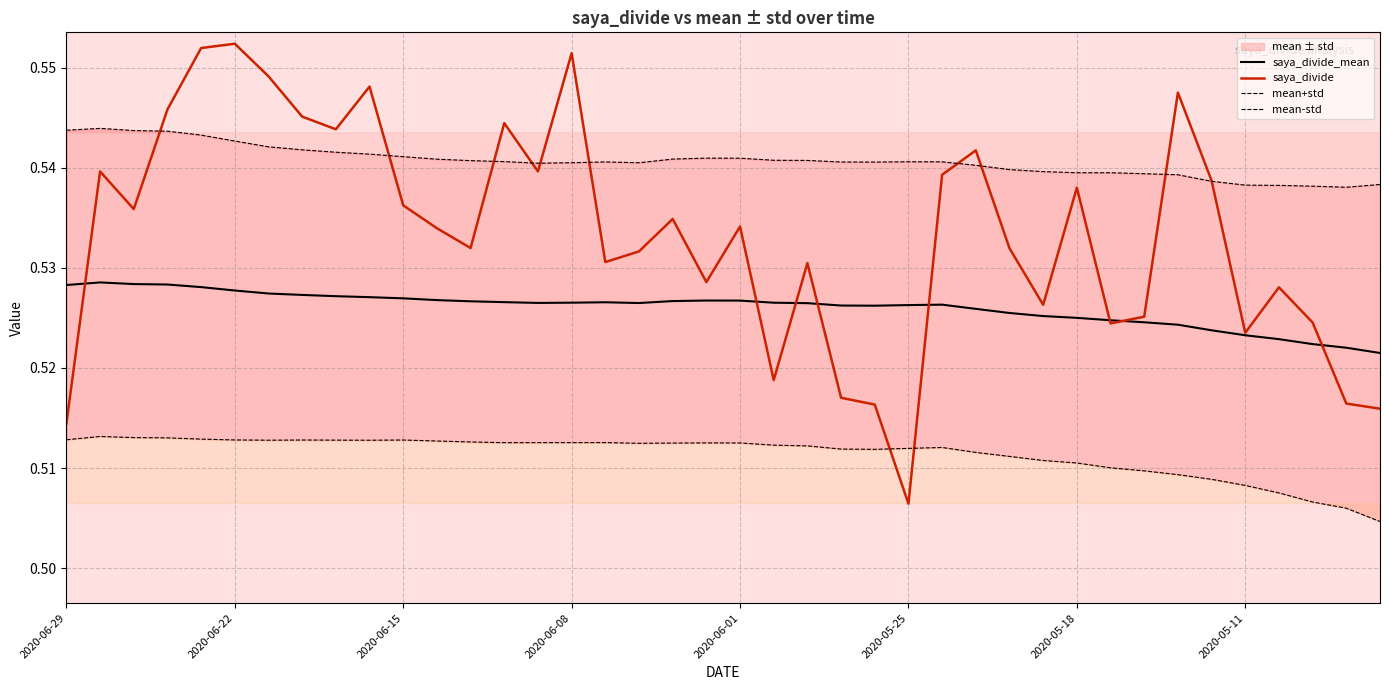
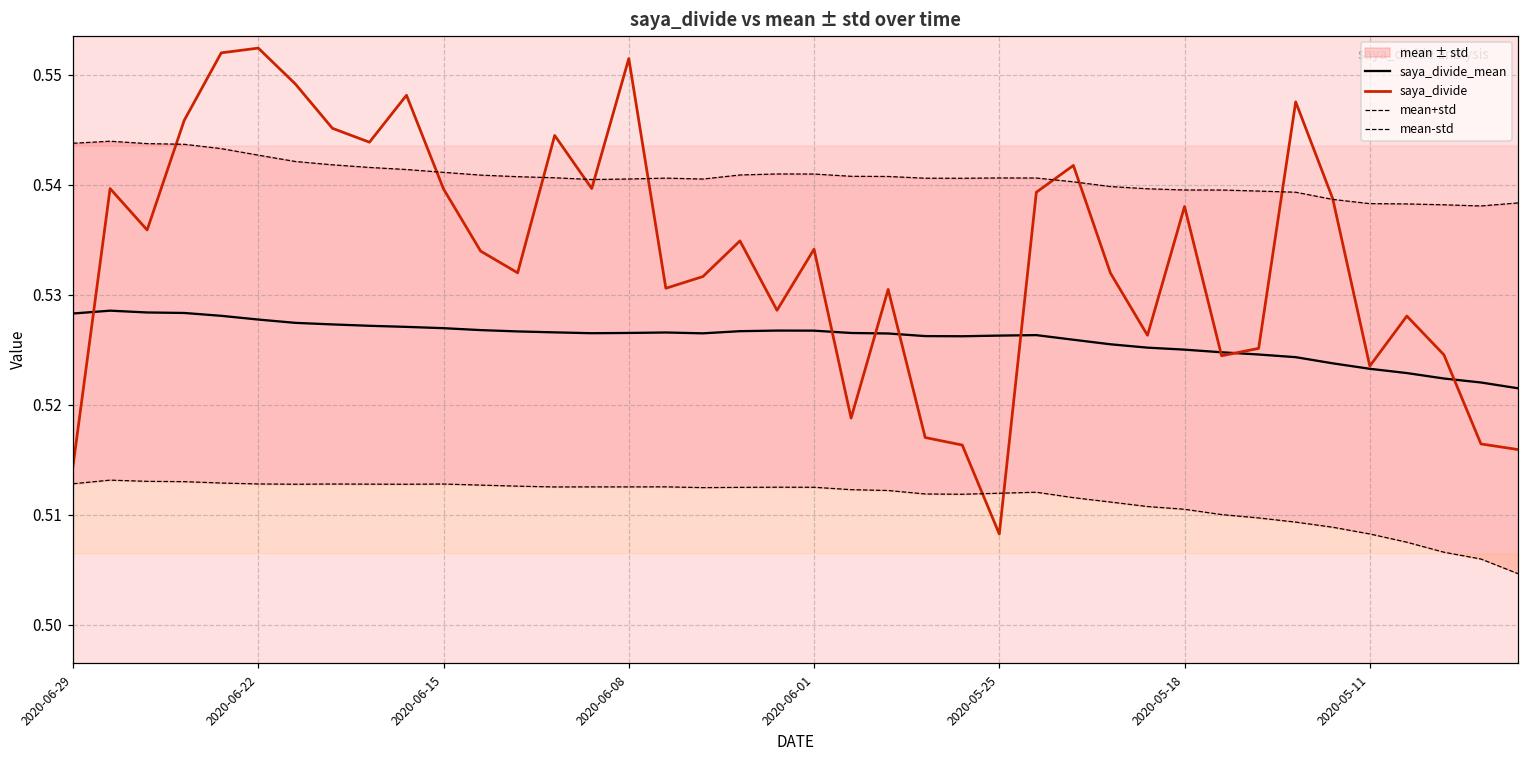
saya_divide, 2020-06-15: 0.5363 -> 0.5396
saya_divide, 2020-05-25: 0.5064 -> 0.5083
